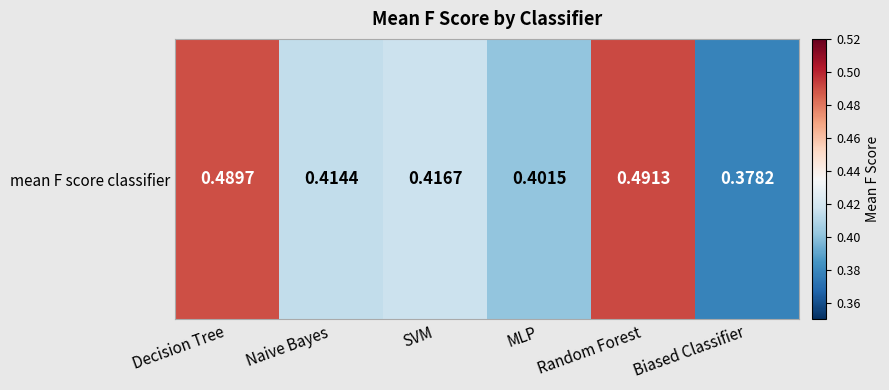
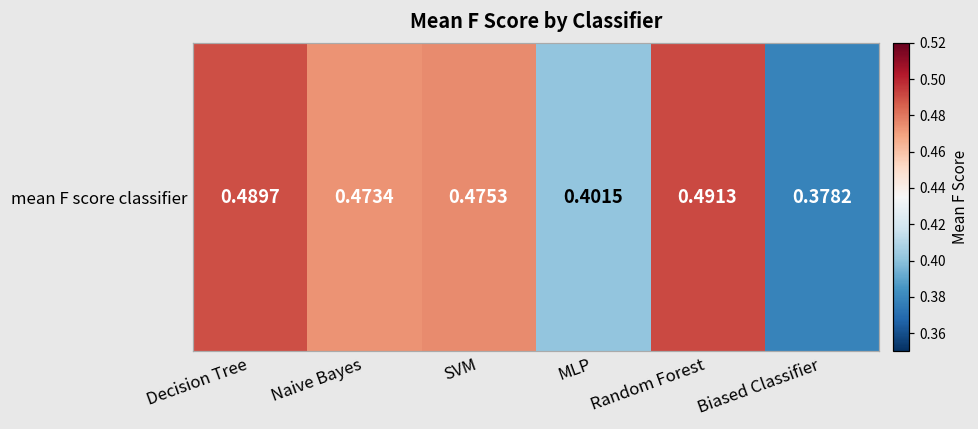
mean F score classifier, Naive Bayes: 0.4144 -> 0.4734
mean F score classifier, SVM: 0.4167 -> 0.4753
